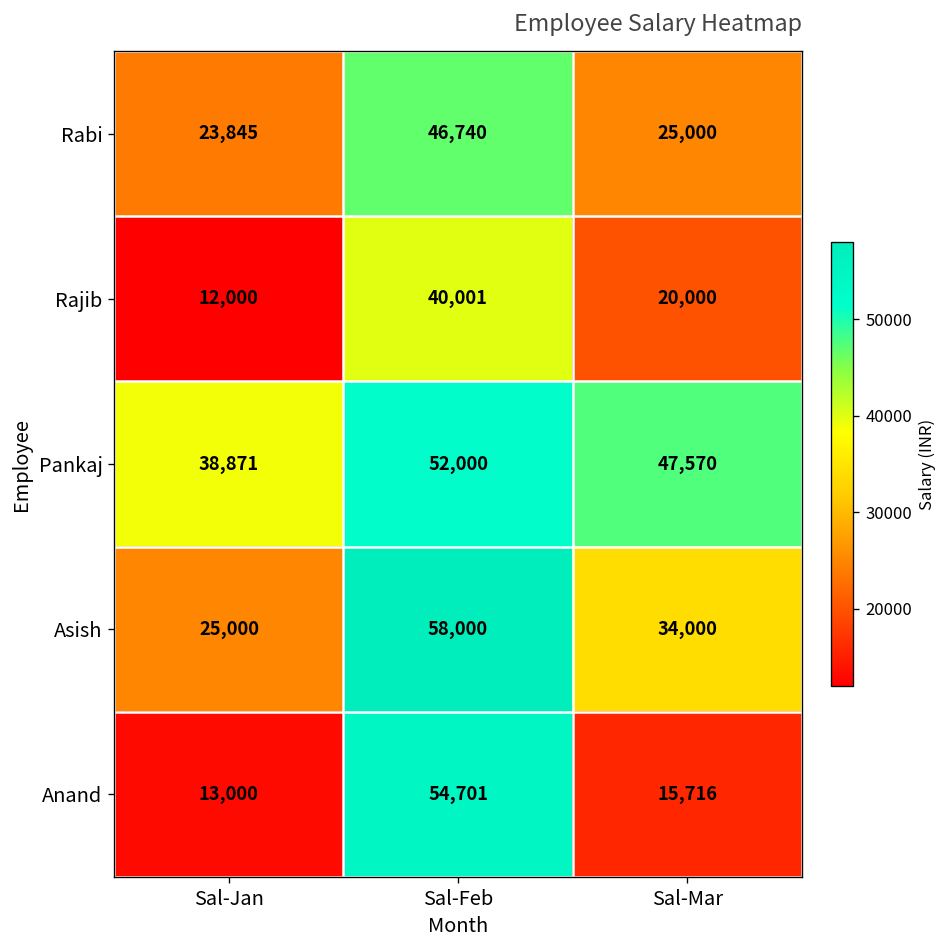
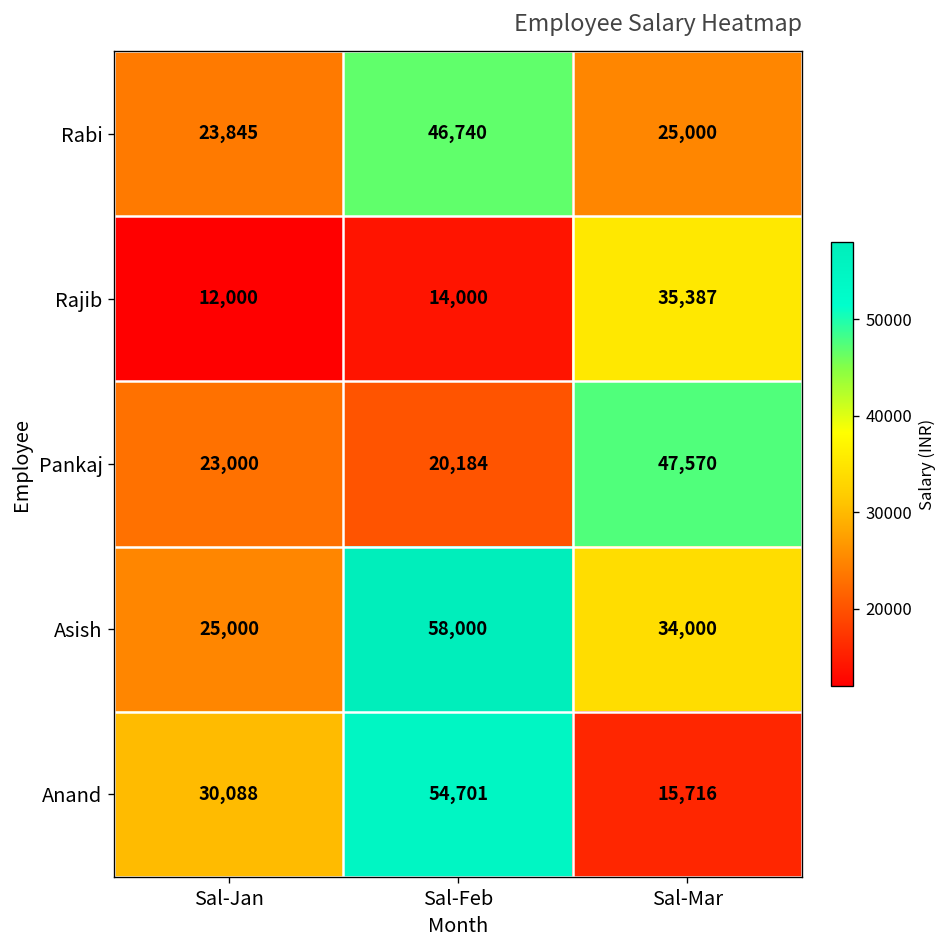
Rajib, Sal-Feb: 40,001 -> 14,000
Rajib, Sal-Mar: 20,000 -> 35,387
Pankaj, Sal-Jan: 38,871 -> 23,000
Pankaj, Sal-Feb: 52,000 -> 20,184
Anand, Sal-Jan: 13,000 -> 30,088
